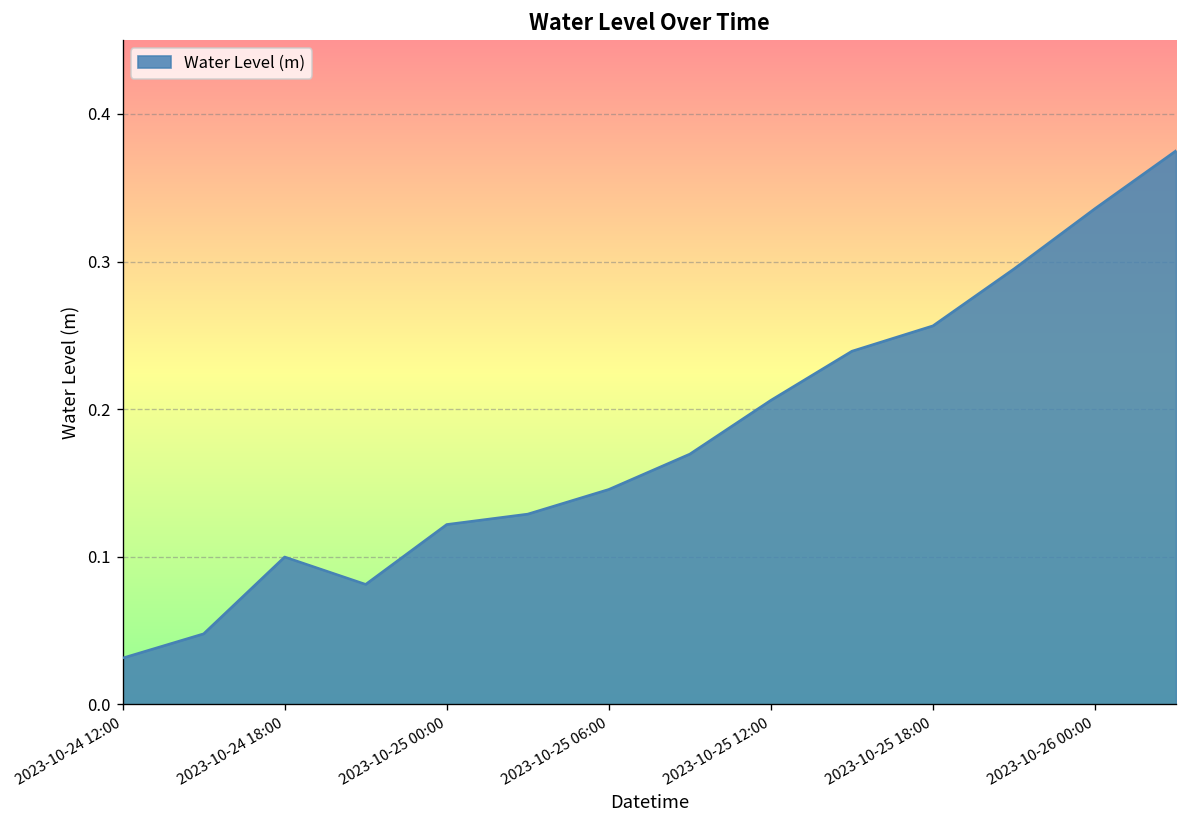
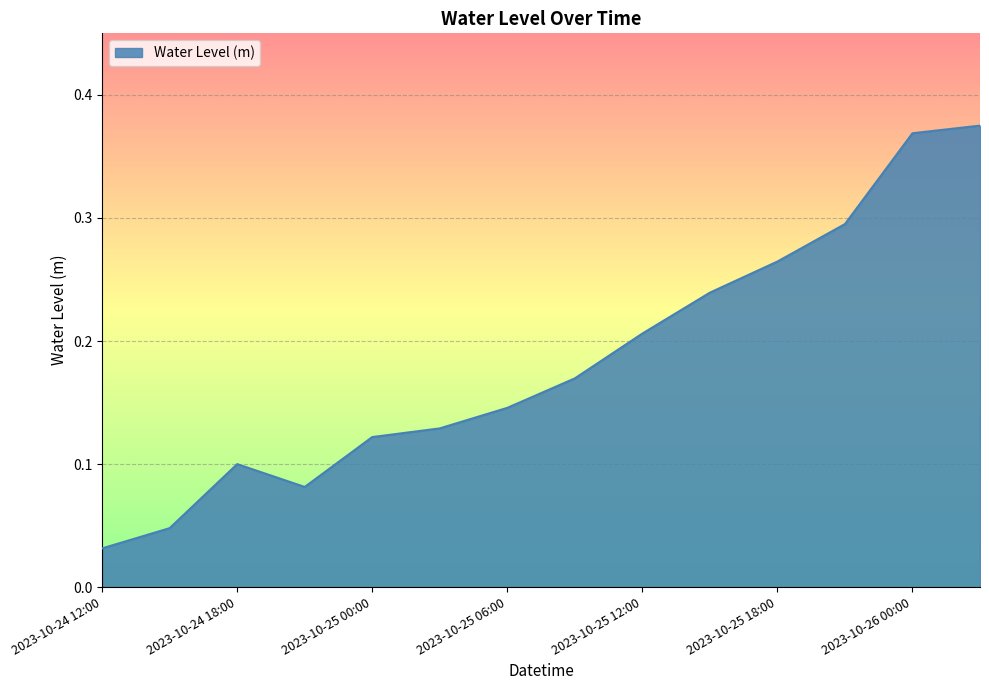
2023-10-25 18:00: 0.256 -> 0.265
2023-10-26 00:00: 0.336 -> 0.369
